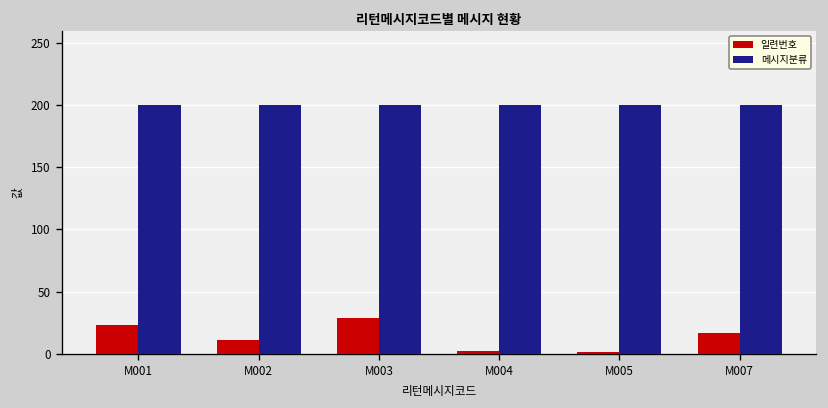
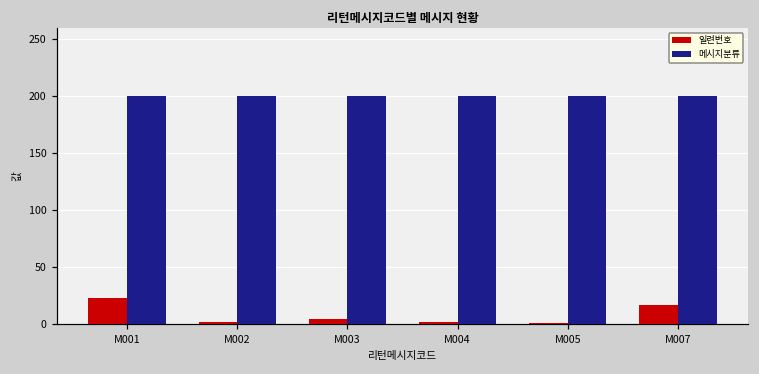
일련번호, M002: 11 -> 2
일련번호, M003: 29 -> 5
